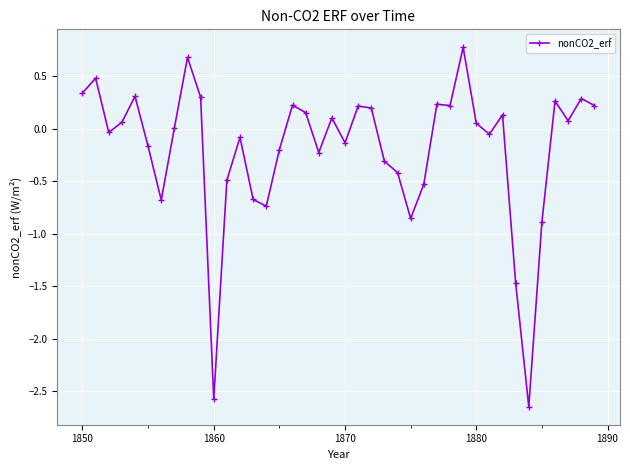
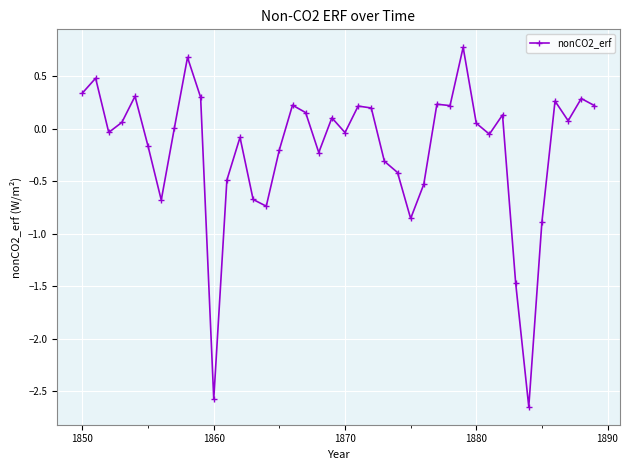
1870: -0.13 -> -0.03
